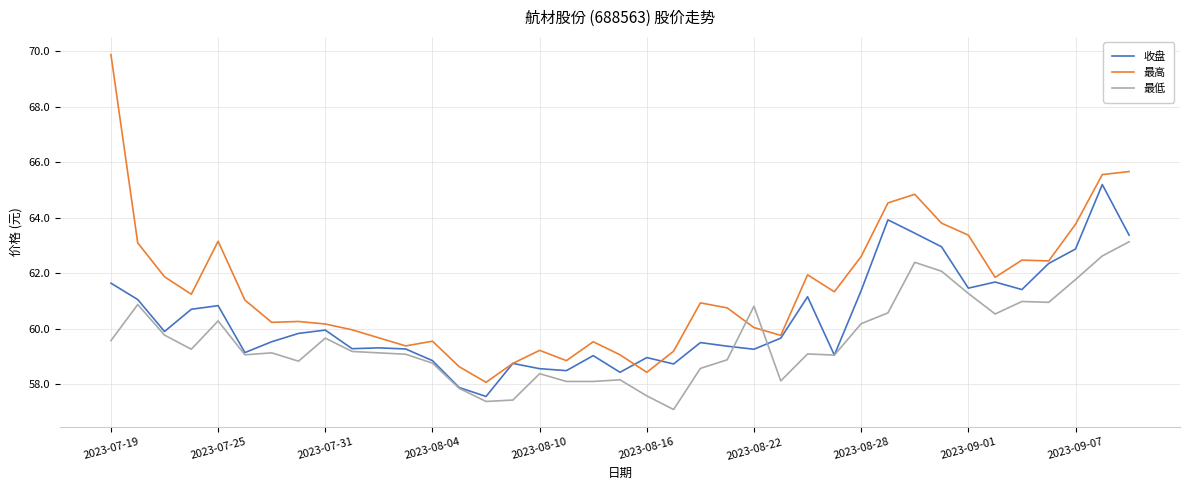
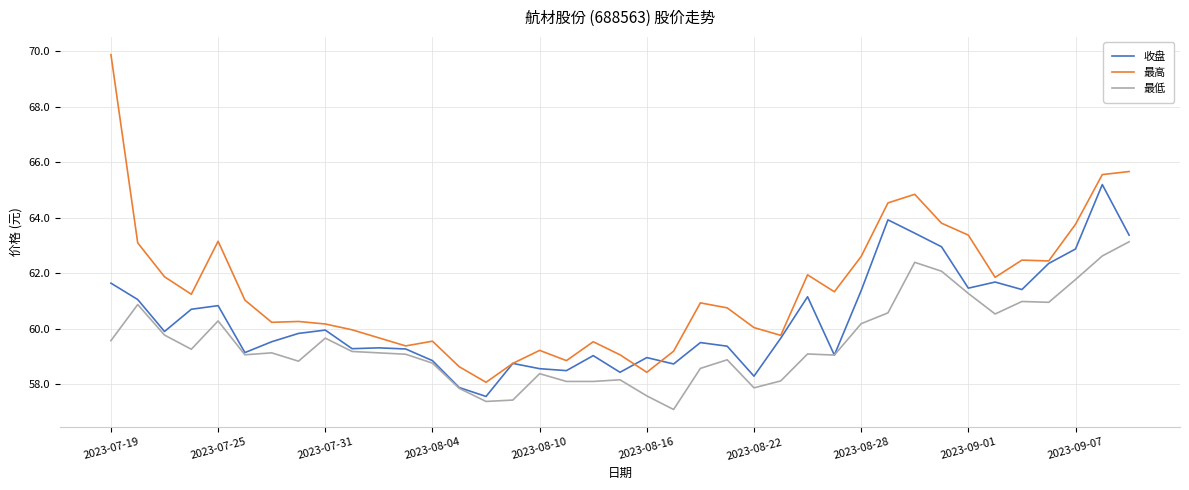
收盘, 2023-08-22: 59.3 -> 58.3
最低, 2023-08-22: 60.8 -> 57.9
